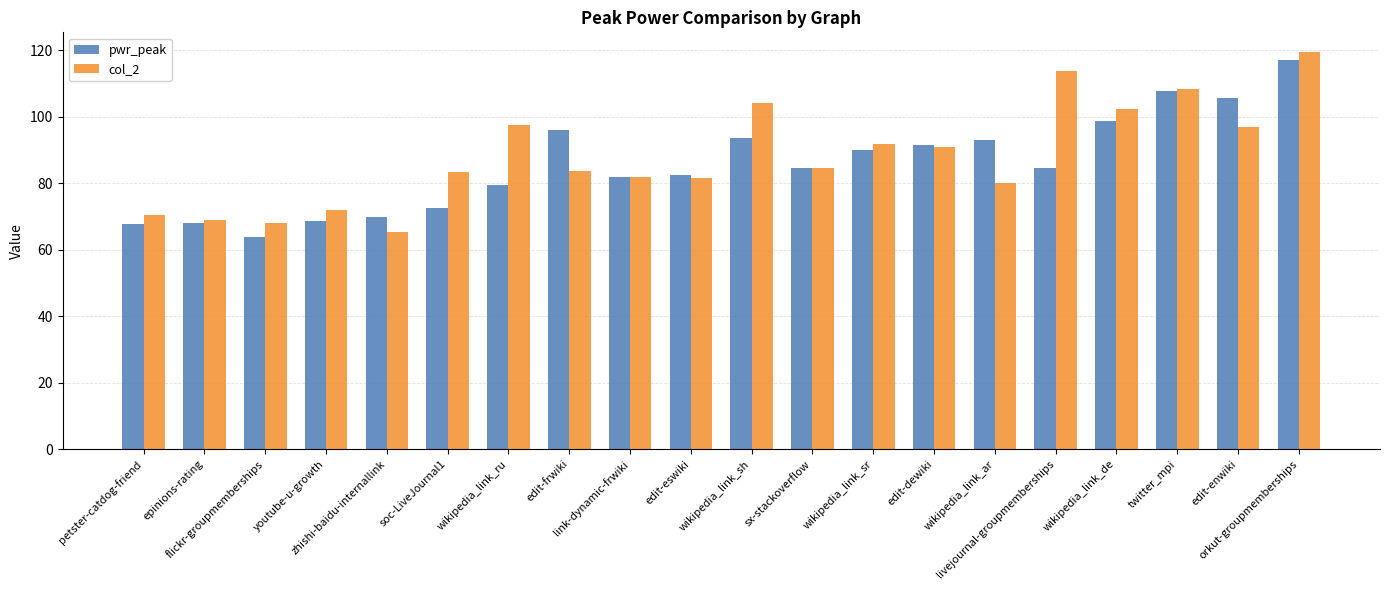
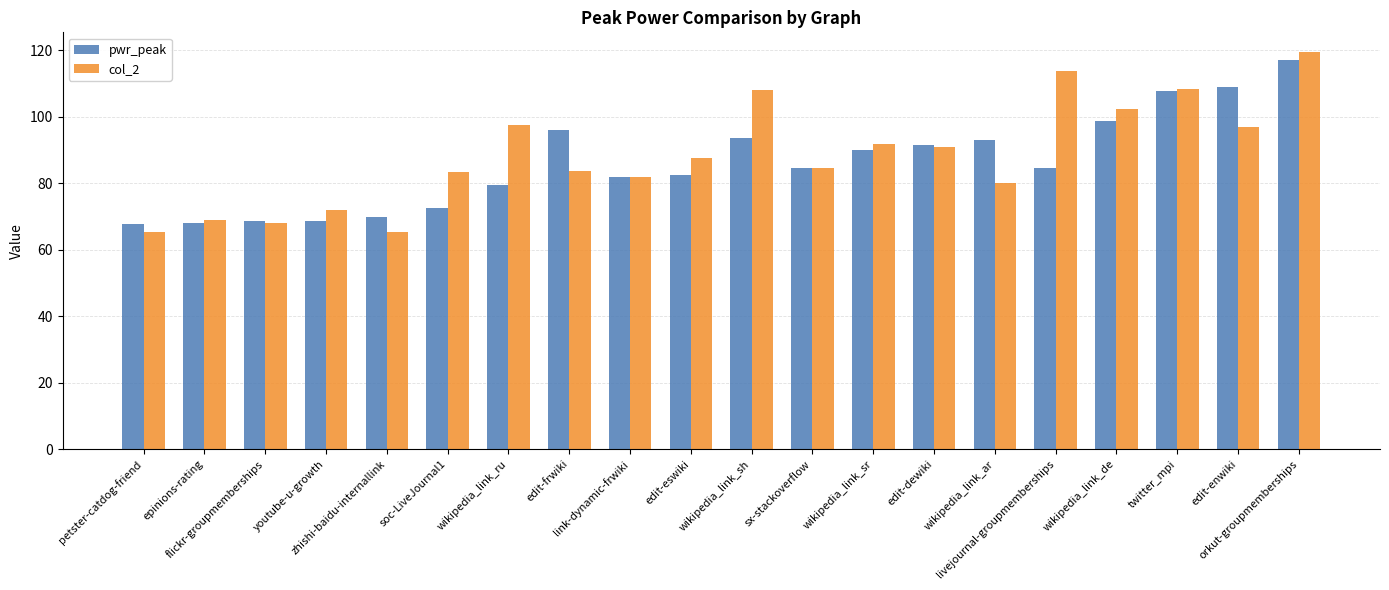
col_2, petster-catdog-friend: 70 -> 65
pwr_peak, flickr-groupmemberships: 64 -> 69
col_2, edit-eswiki: 82 -> 88
col_2, wikipedia_link_sh: 104 -> 108
pwr_peak, edit-enwiki: 106 -> 109
